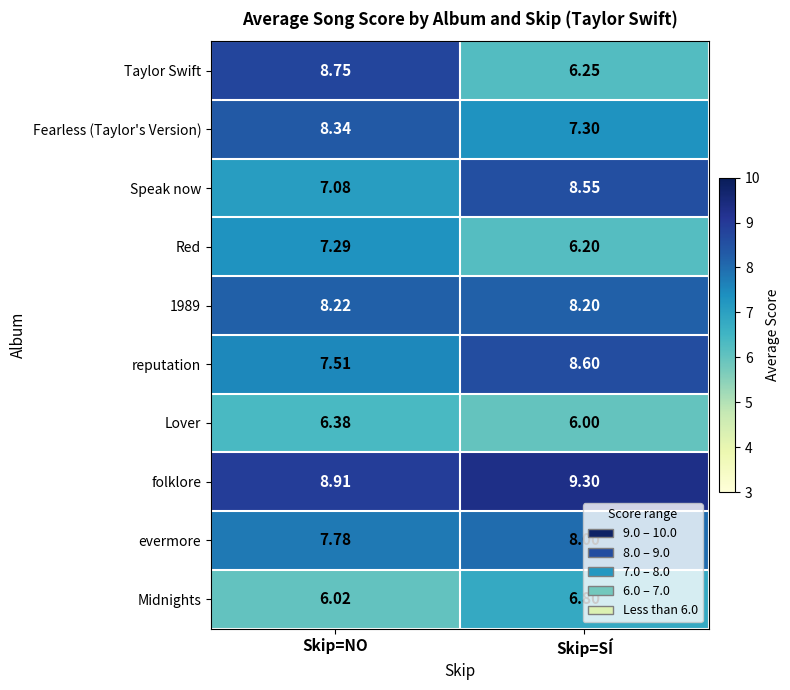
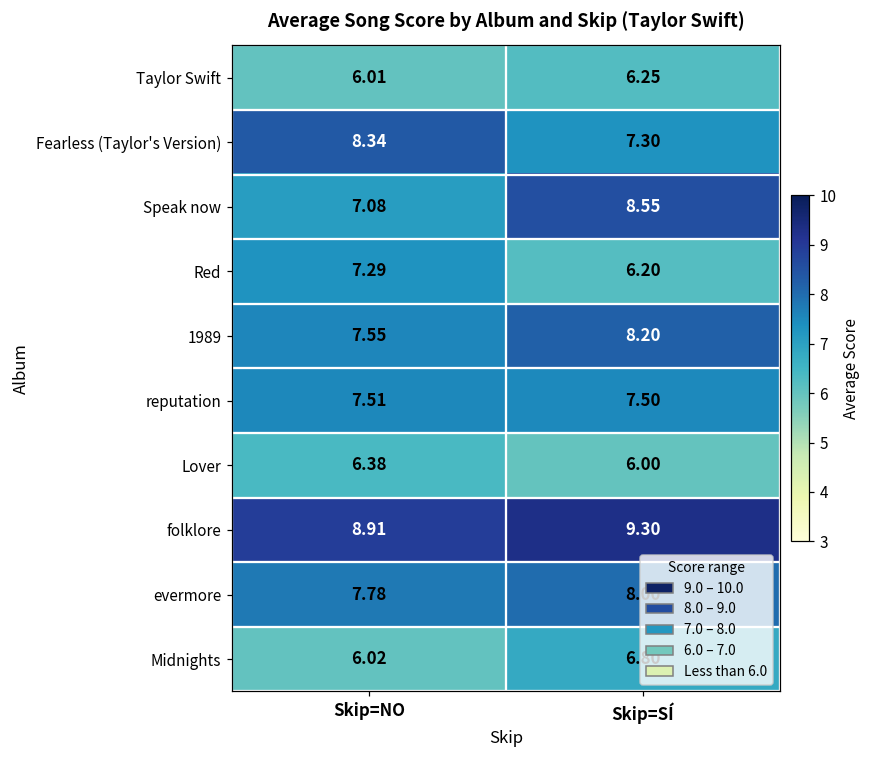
Taylor Swift, Skip=NO: 8.75 -> 6.01
1989, Skip=NO: 8.22 -> 7.55
reputation, Skip=SÍ: 8.60 -> 7.50
